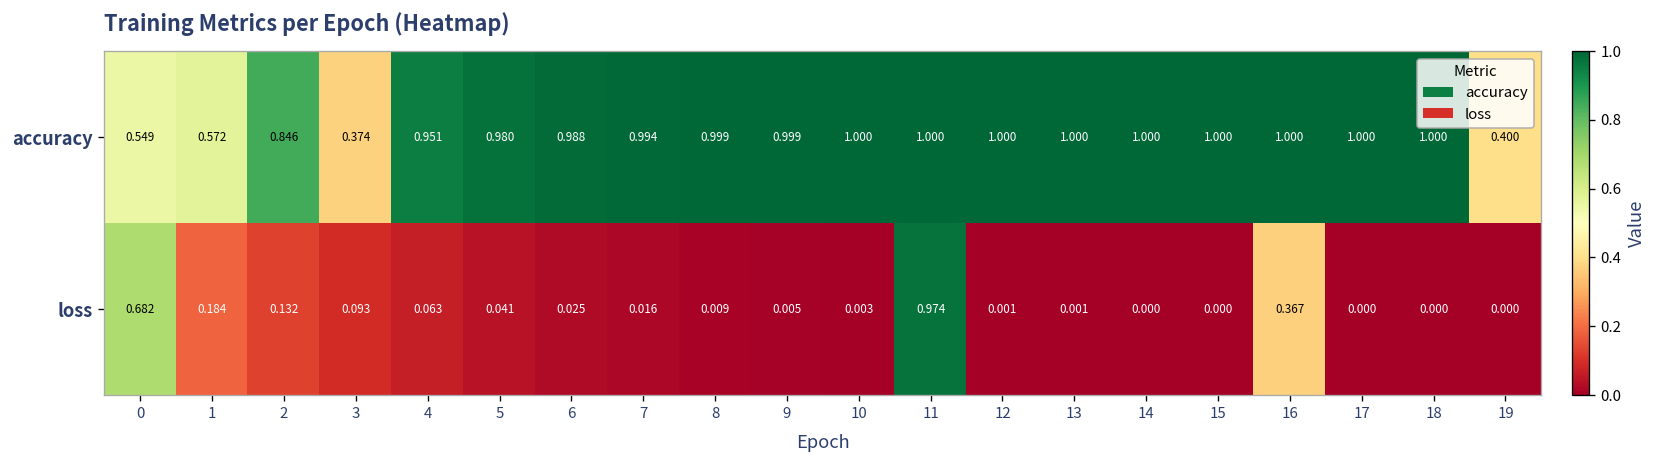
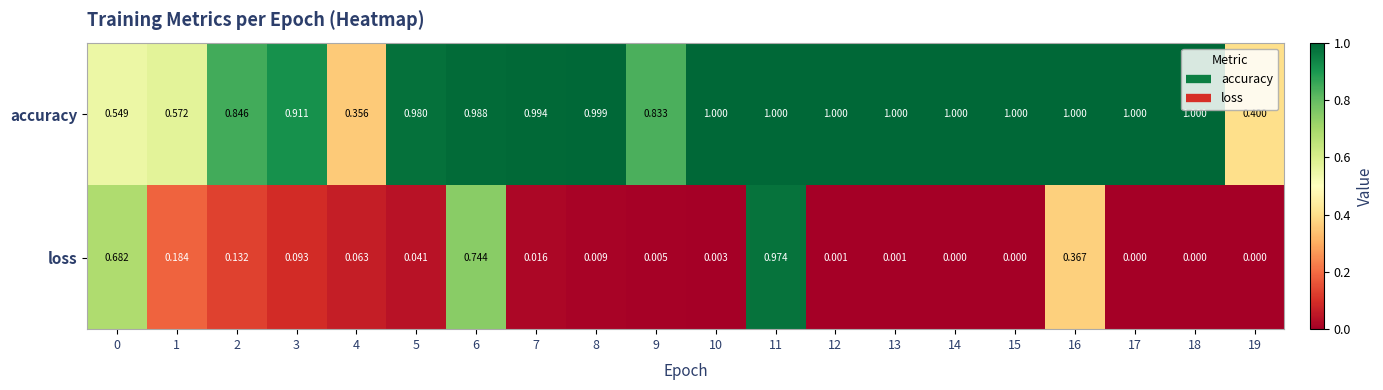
accuracy, 3: 0.374 -> 0.911
accuracy, 4: 0.951 -> 0.356
accuracy, 9: 0.999 -> 0.833
loss, 6: 0.025 -> 0.744
